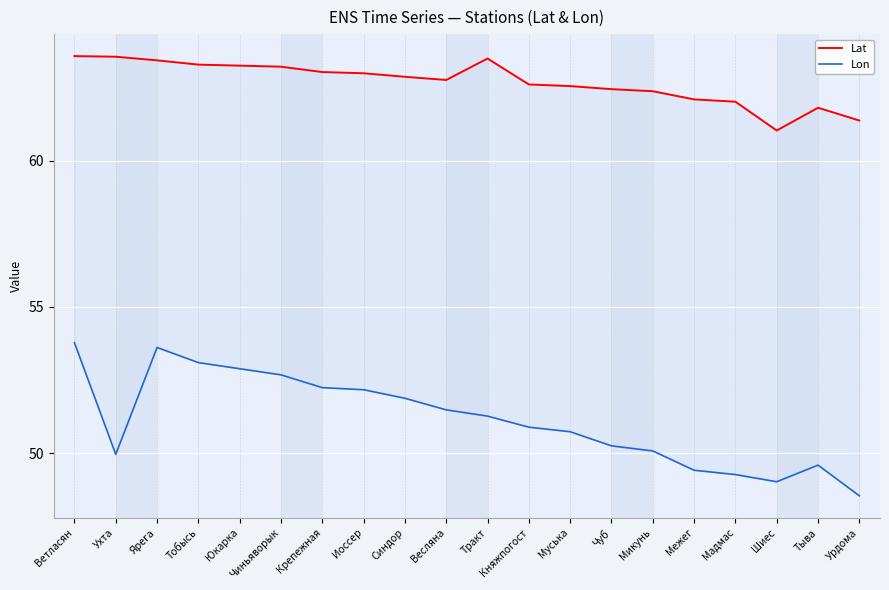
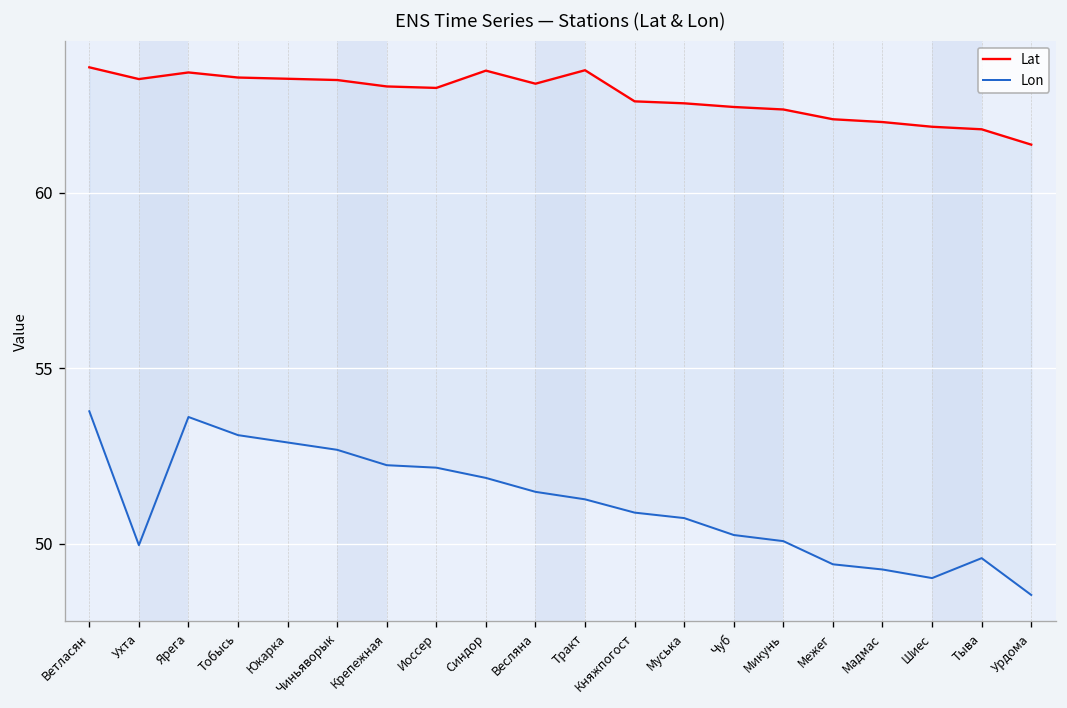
Lat, Ухта: 63.6 -> 63.2
Lat, Синдор: 62.9 -> 63.5
Lat, Весляна: 62.8 -> 63.1
Lat, Шиес: 61.0 -> 61.9
